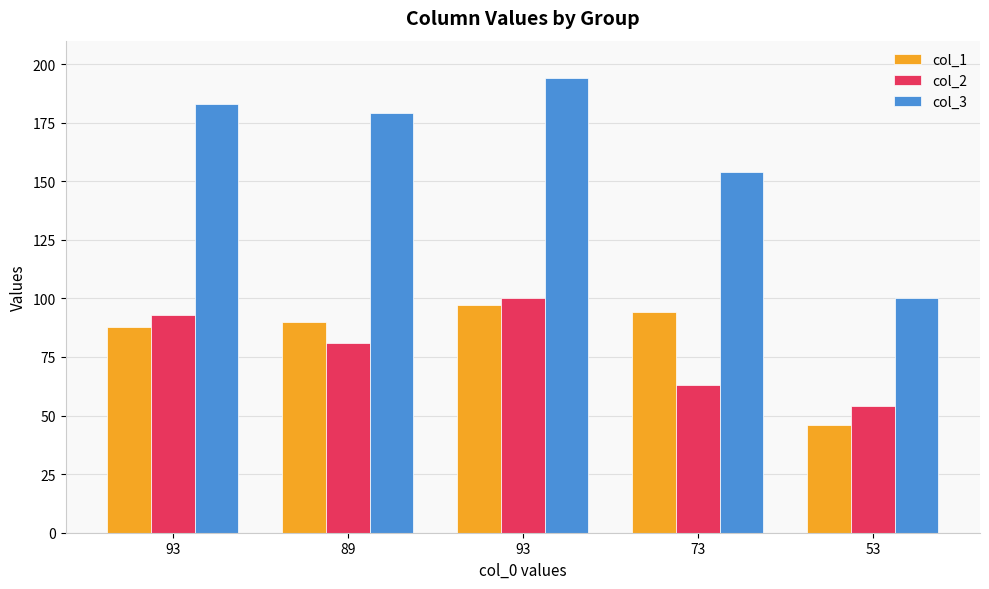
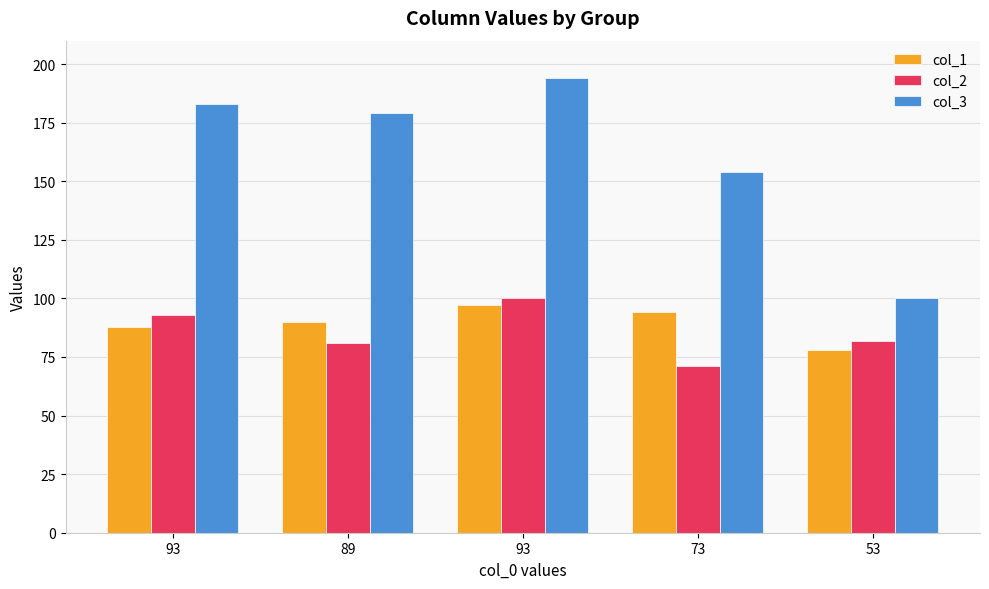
col_2, 73: 63 -> 71
col_1, 53: 46 -> 78
col_2, 53: 54 -> 82
